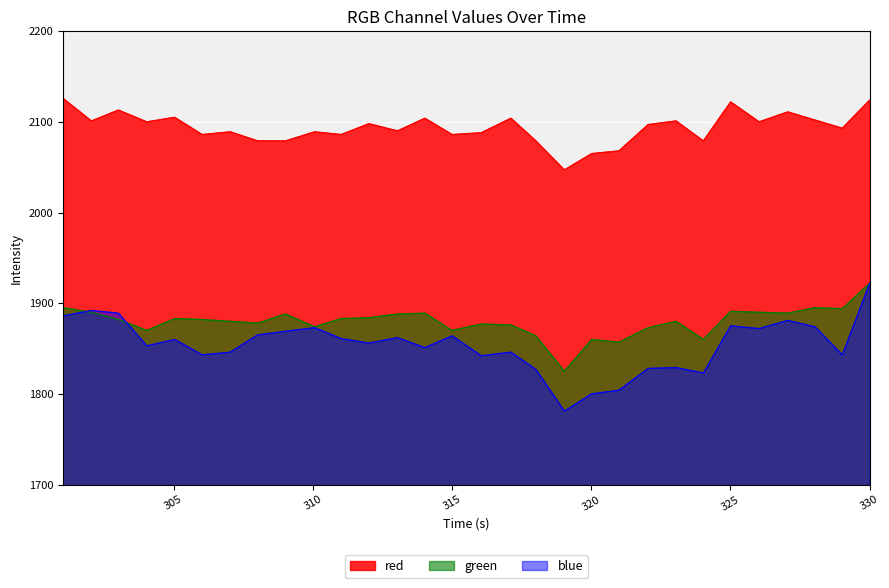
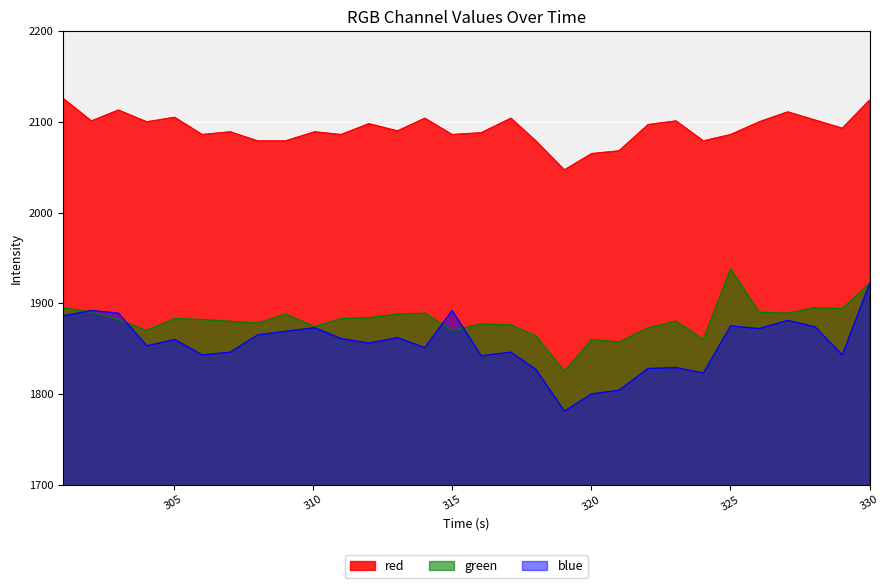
blue, 315: 1860 -> 1890
red, 325: 2120 -> 2090
green, 325: 1890 -> 1940
